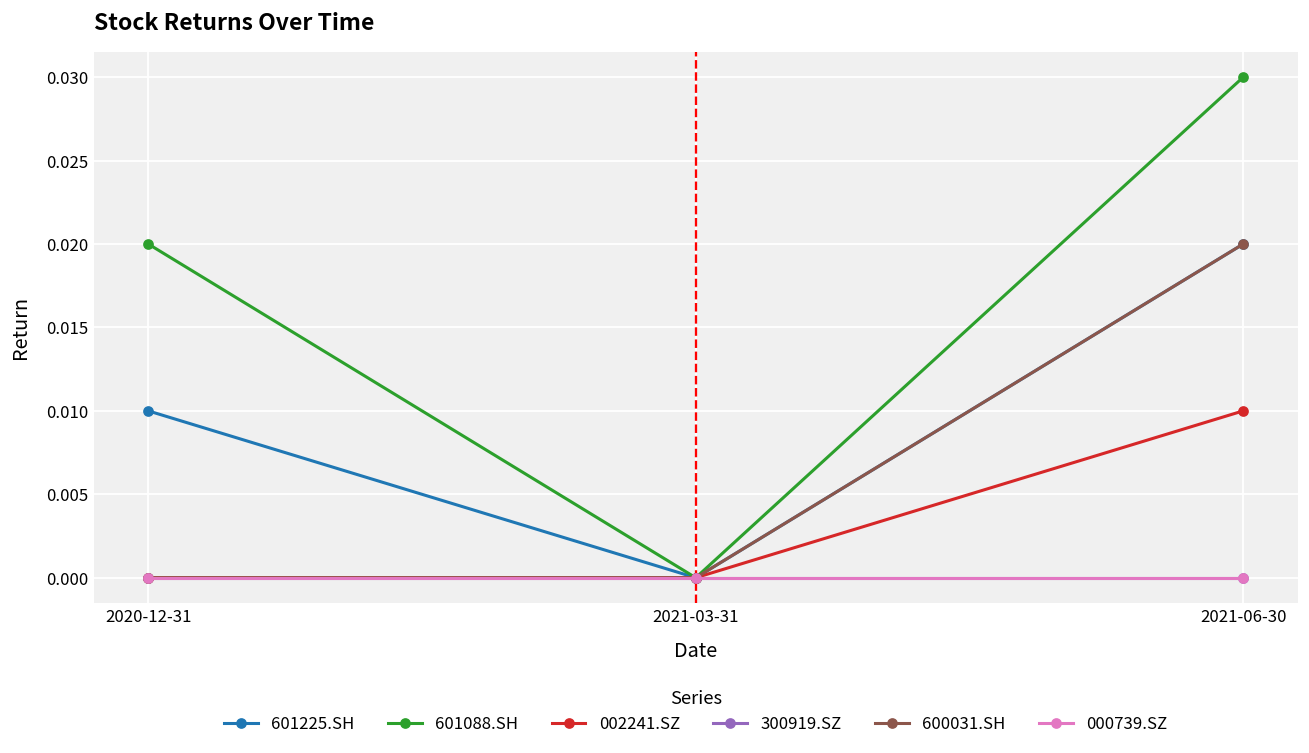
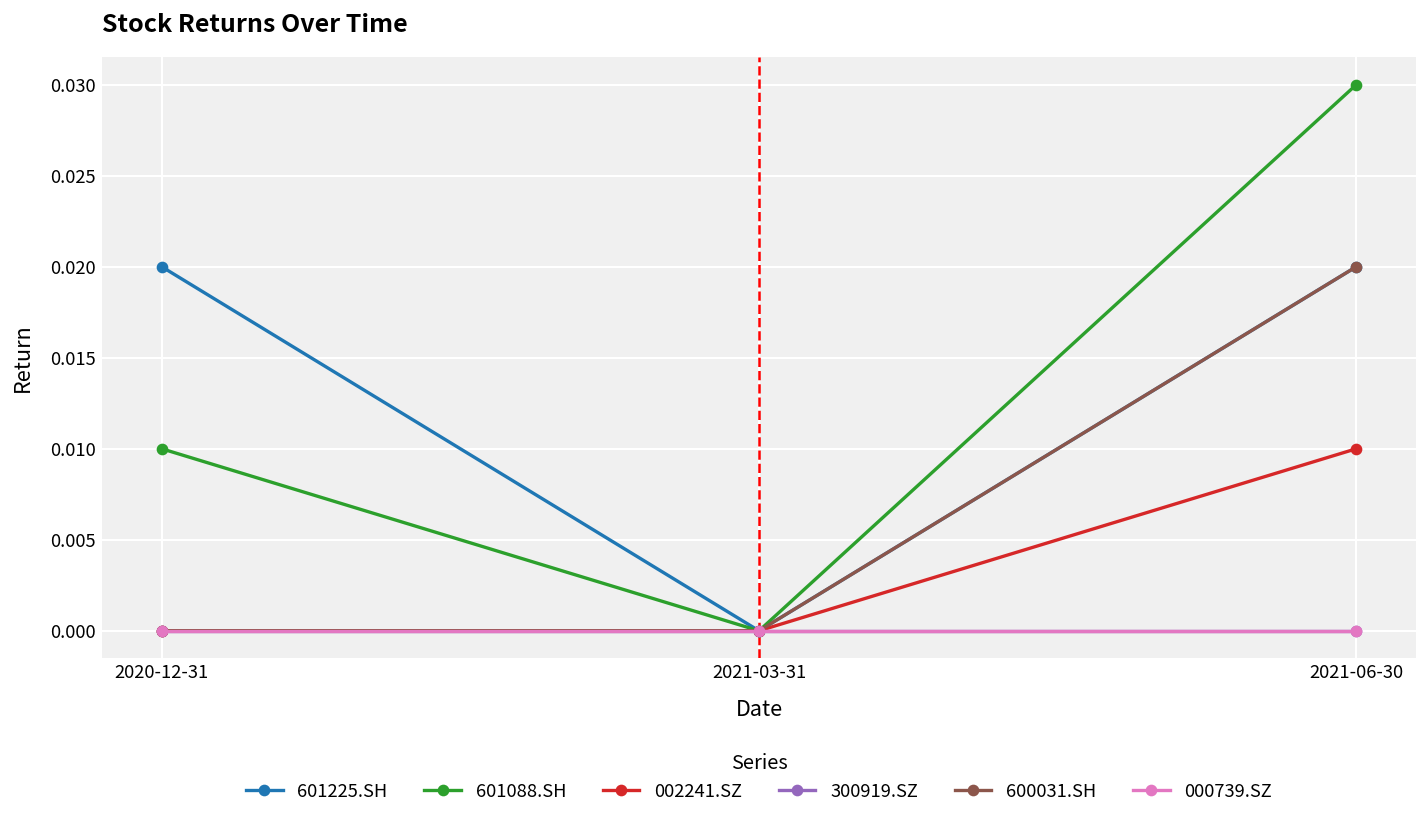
601225.SH, 2020-12-31: 0.01 -> 0.02
601088.SH, 2020-12-31: 0.02 -> 0.01
